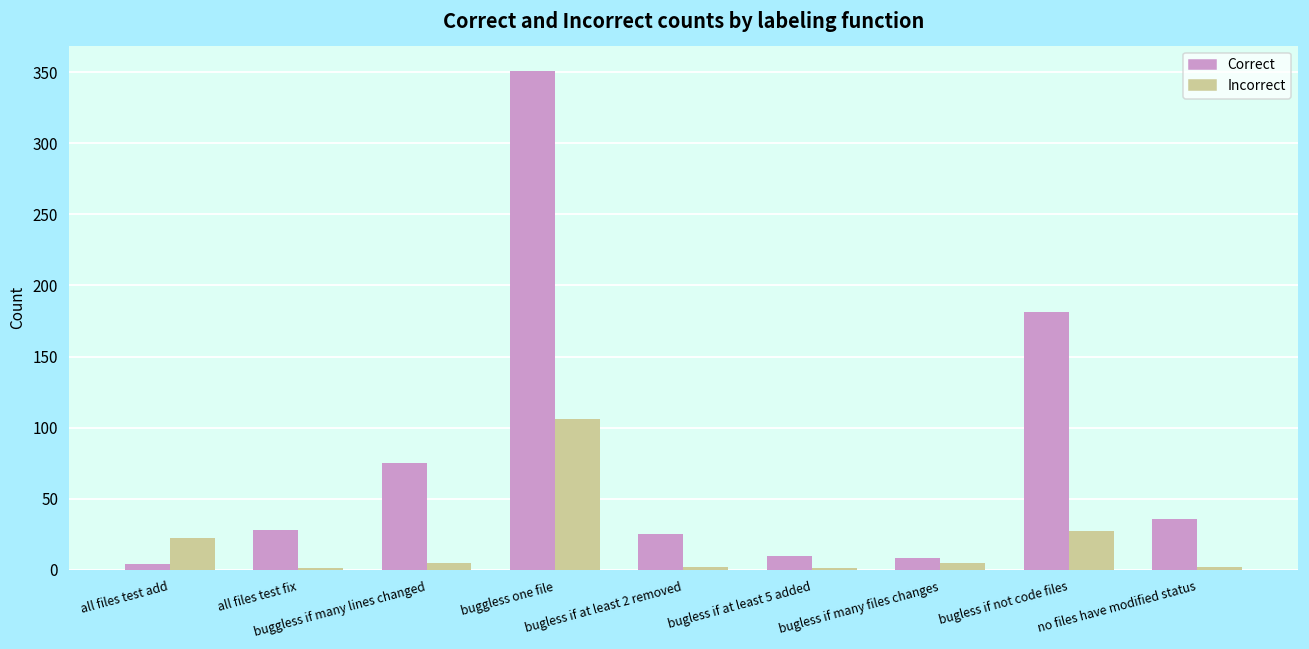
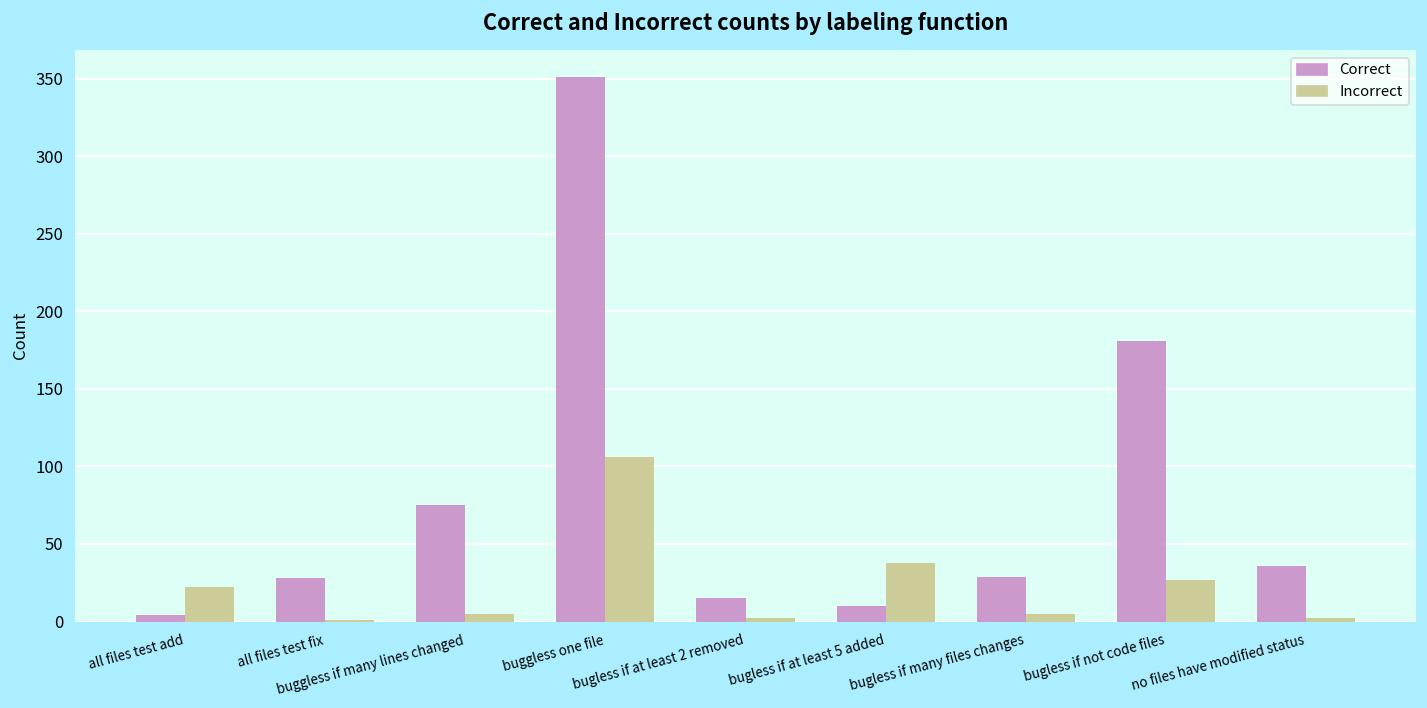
Correct, bugless if at least 2 removed: 25 -> 15
Incorrect, bugless if at least 5 added: 1 -> 38
Correct, bugless if many files changes: 8 -> 29
